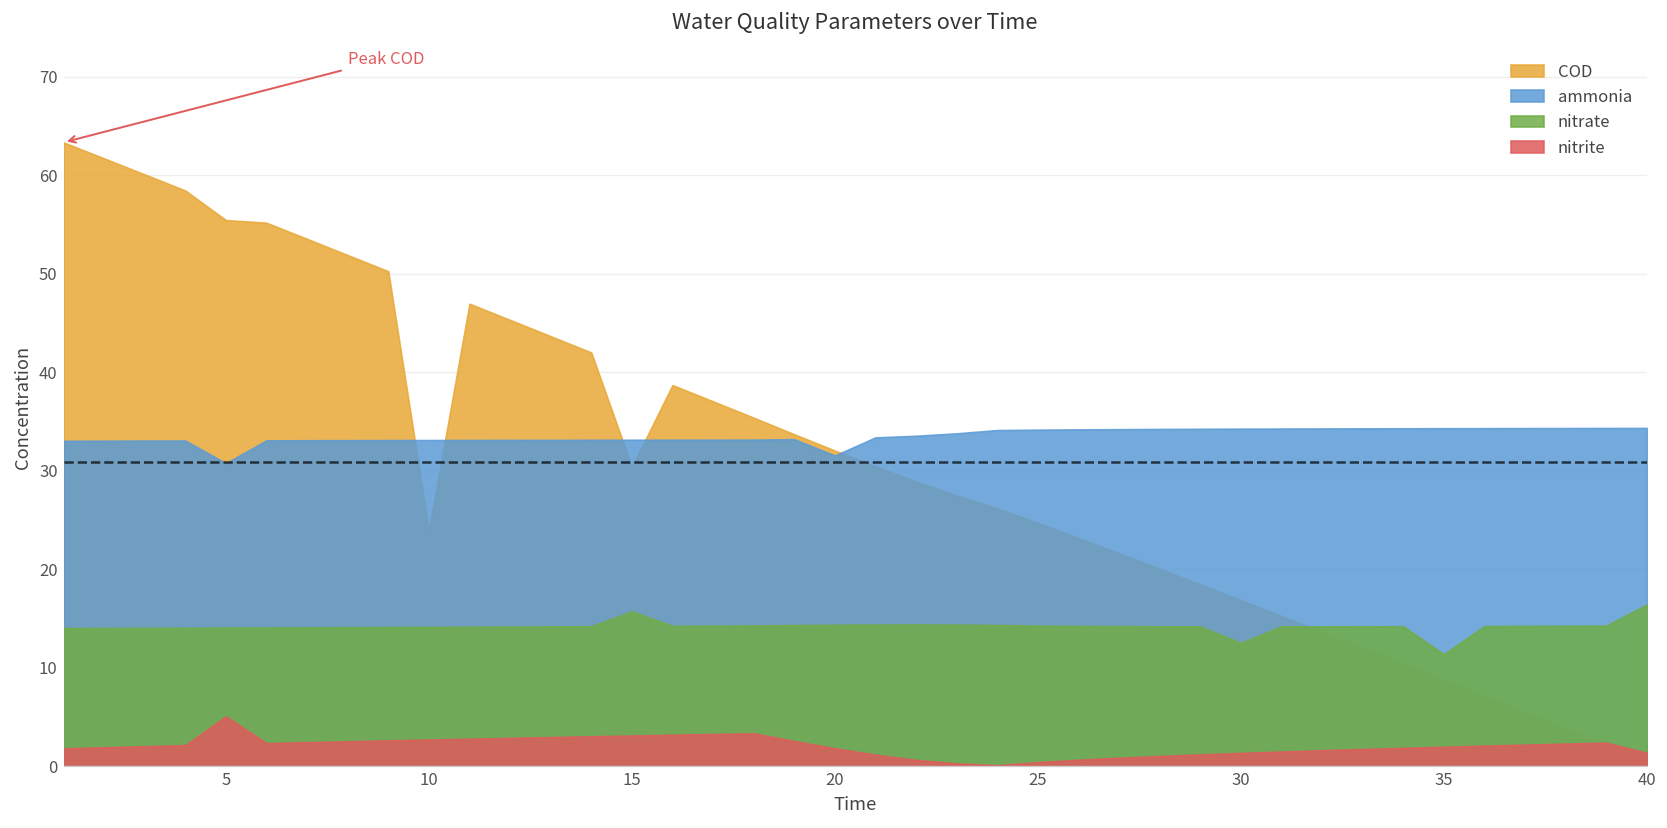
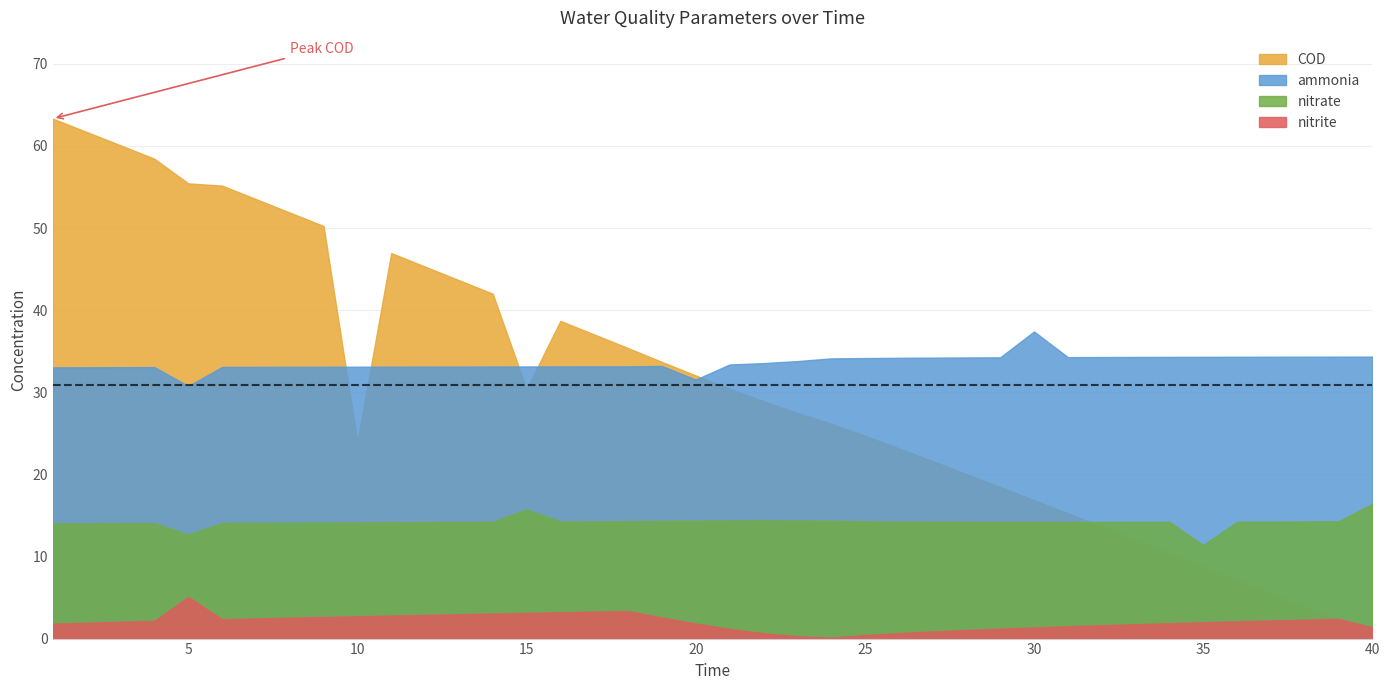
nitrate, 5: 14 -> 13
ammonia, 30: 34 -> 37
nitrate, 30: 13 -> 14
